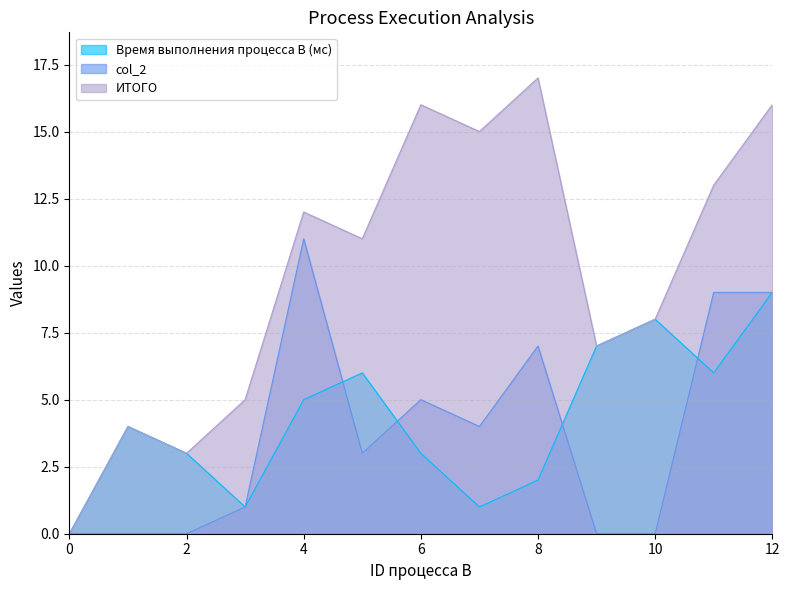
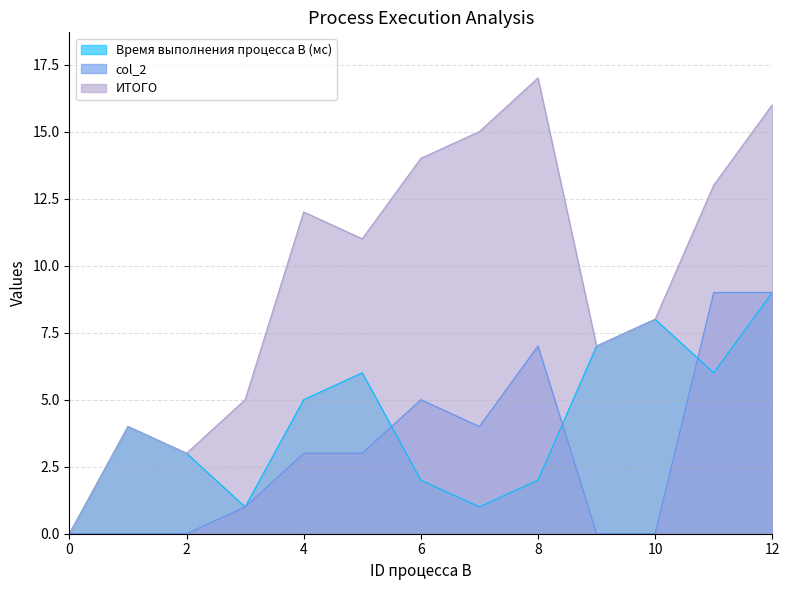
col_2, 4: 11 -> 3
Время выполнения процесса B (мс), 6: 3 -> 2
ИТОГО, 6: 16 -> 14
